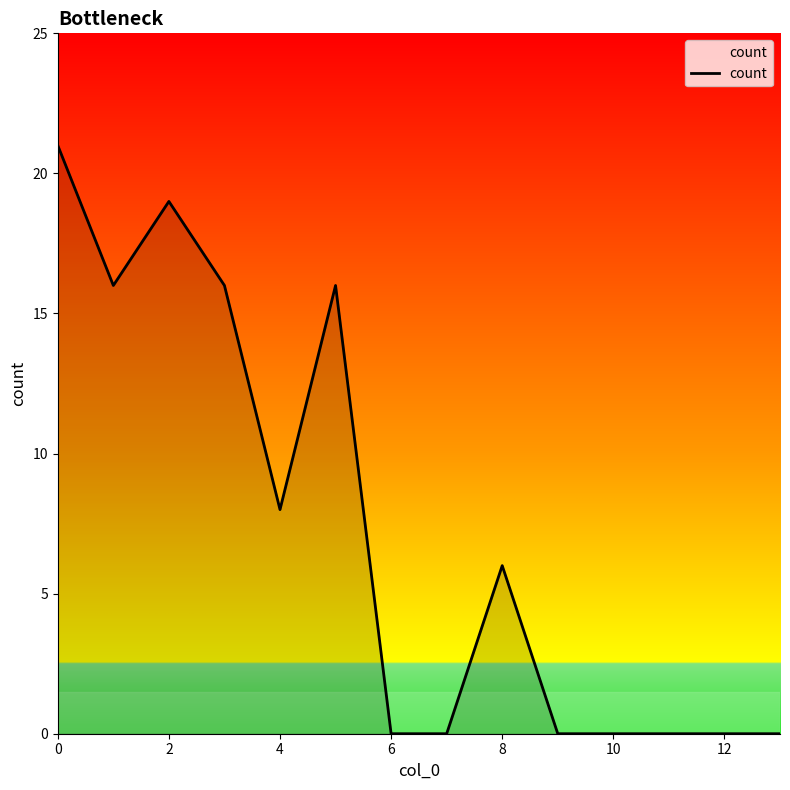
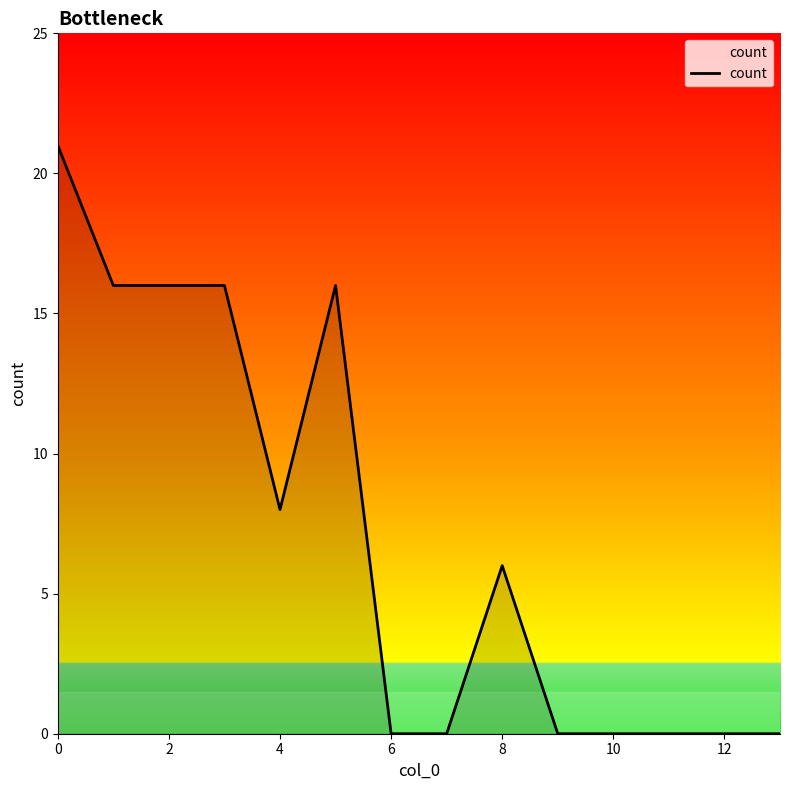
2: 19 -> 16
